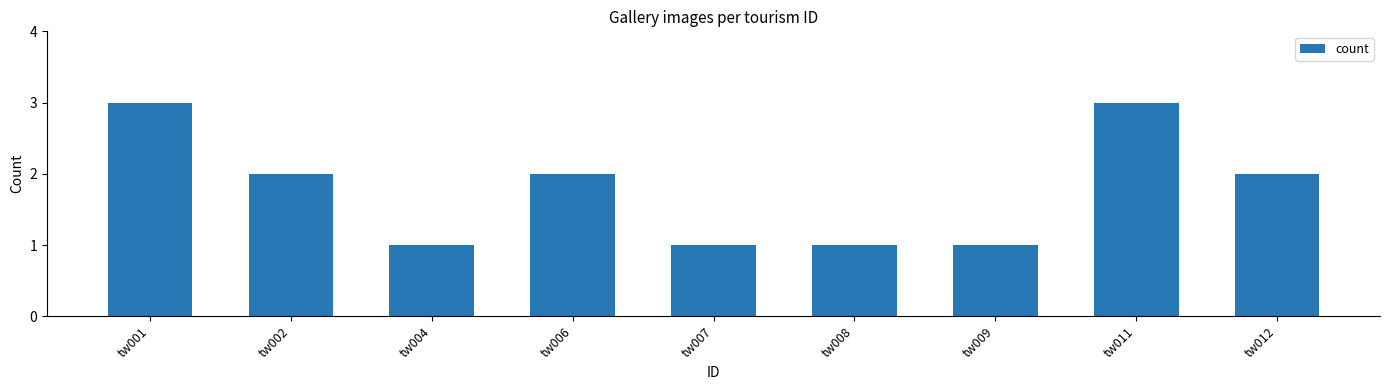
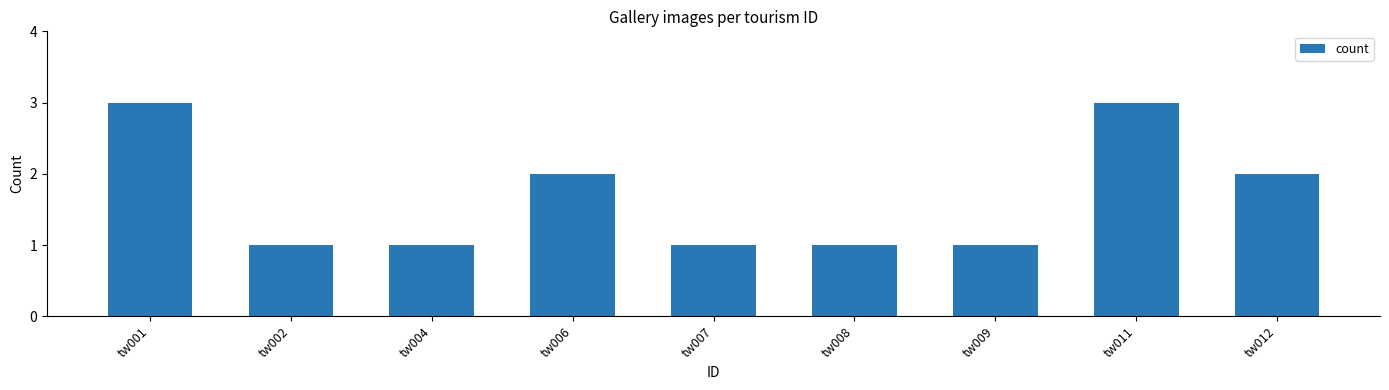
tw002: 2 -> 1
